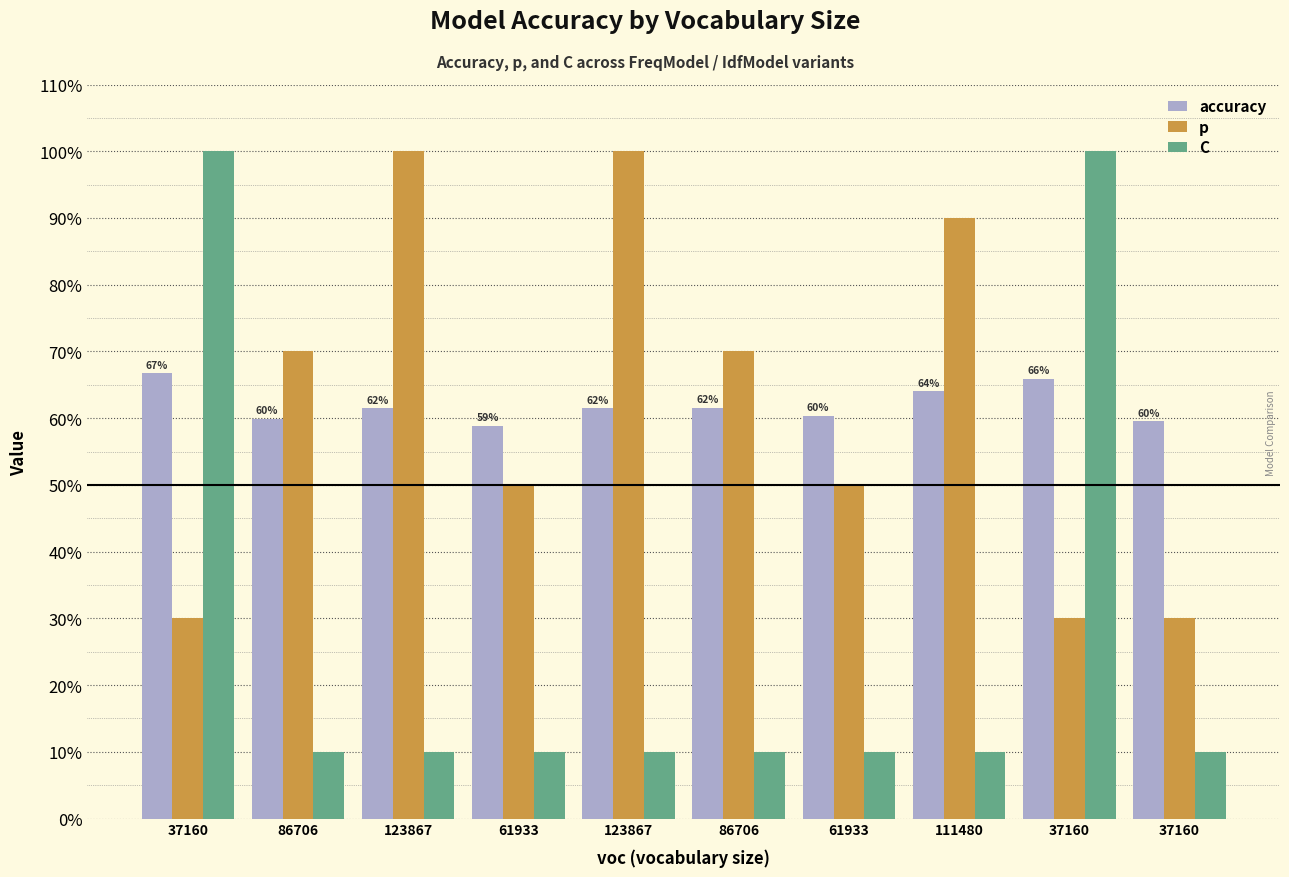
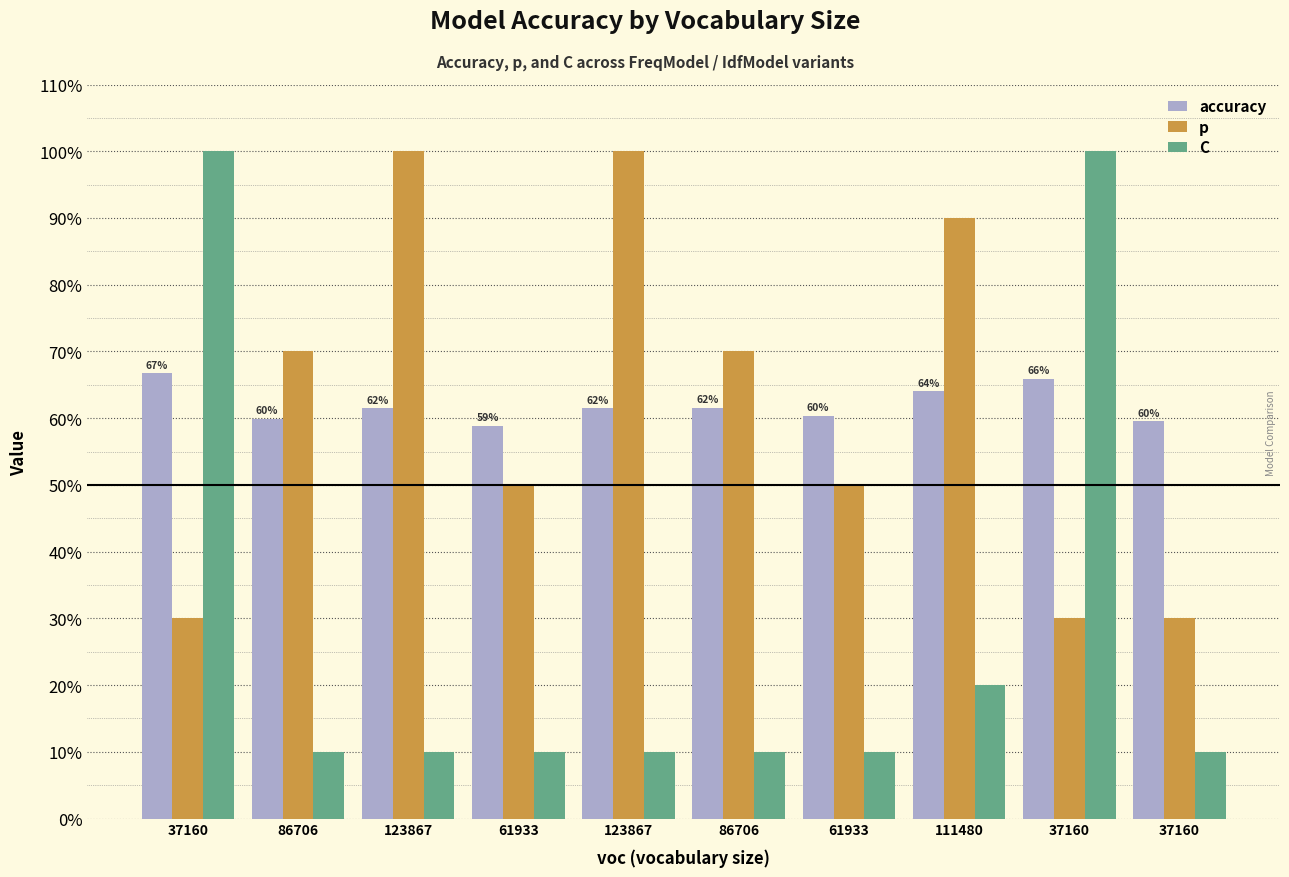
C, 111480: 10% -> 20%
